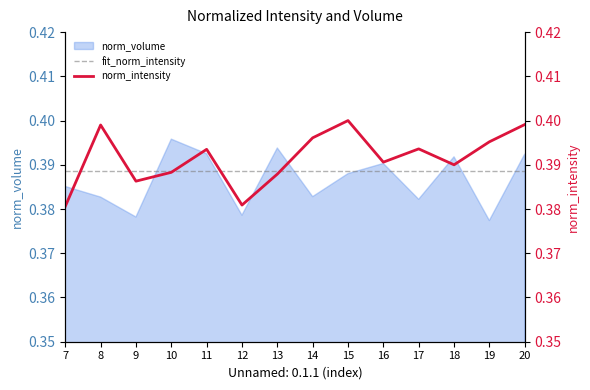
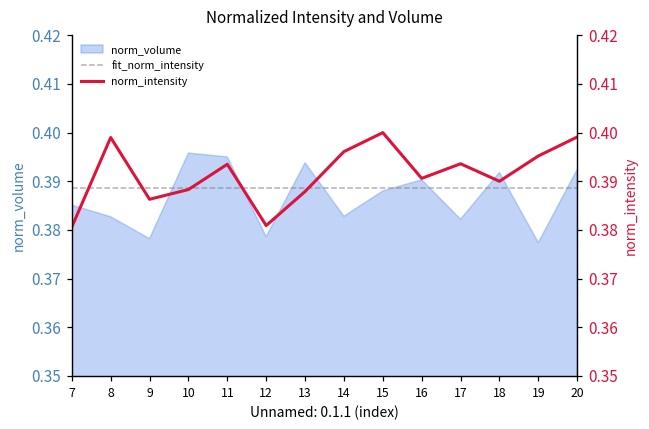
norm_volume, 11: 0.393 -> 0.395
